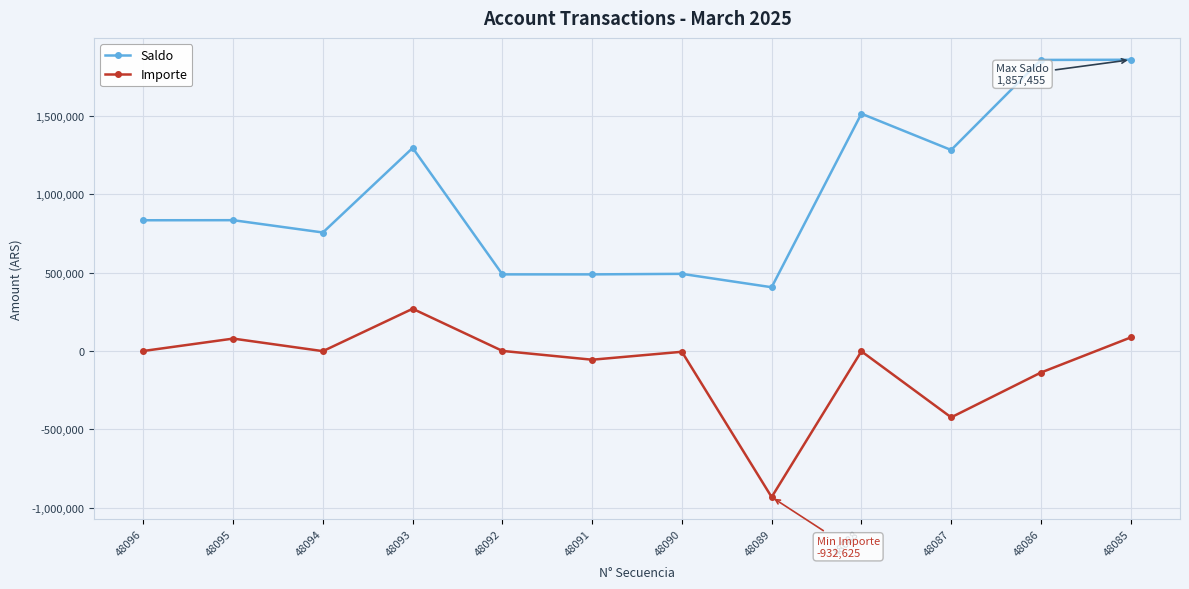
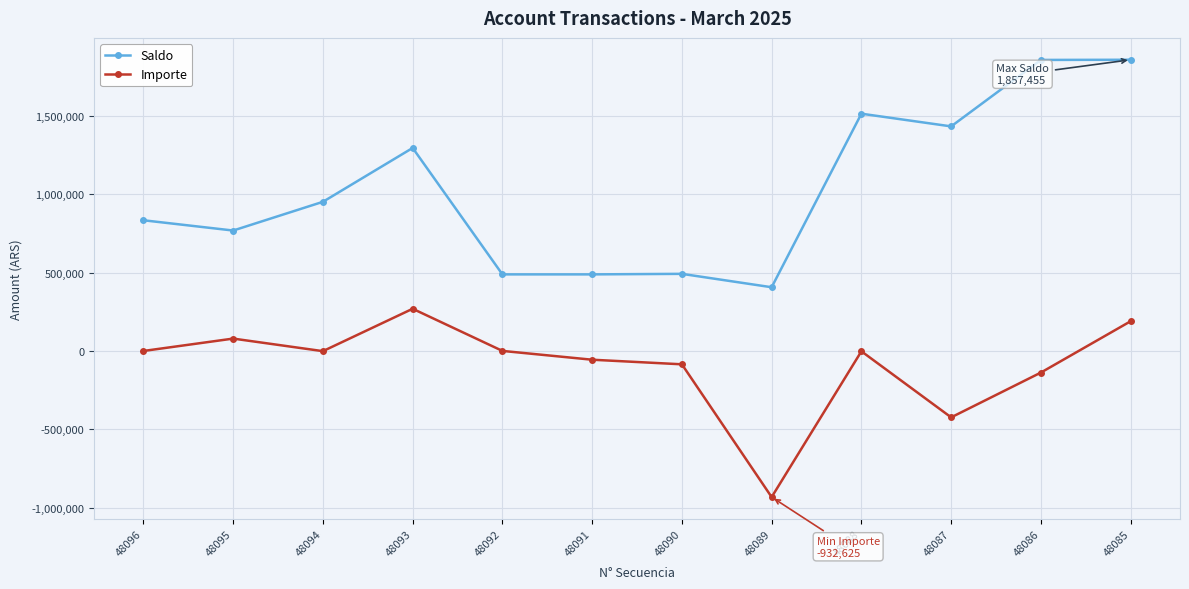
Saldo, 48095: 830,000 -> 770,000
Saldo, 48094: 760,000 -> 950,000
Importe, 48090: -10,000 -> -90,000
Saldo, 48087: 1,280,000 -> 1,430,000
Importe, 48085: 90,000 -> 190,000
